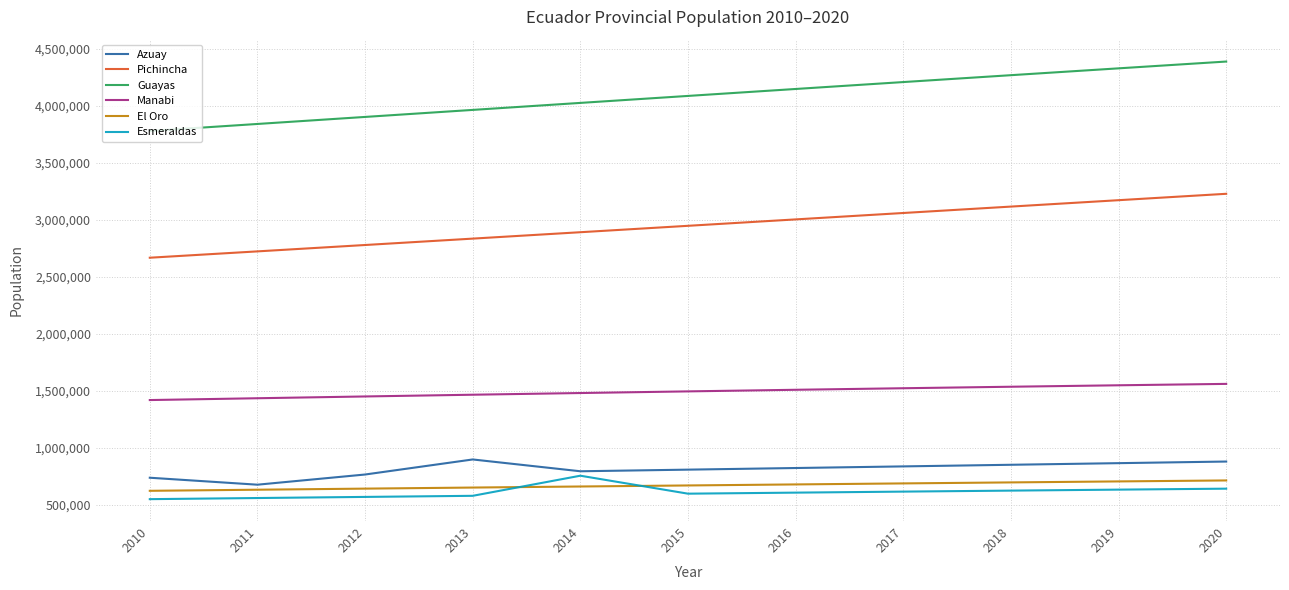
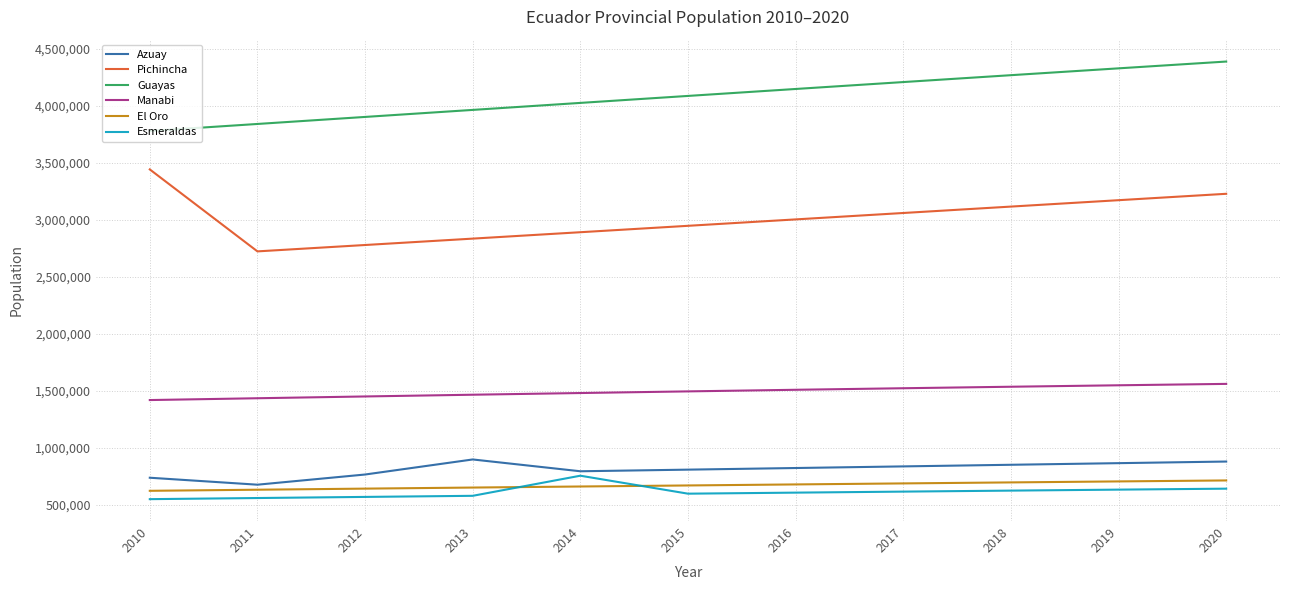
Pichincha, 2010: 2,670,000 -> 3,440,000
